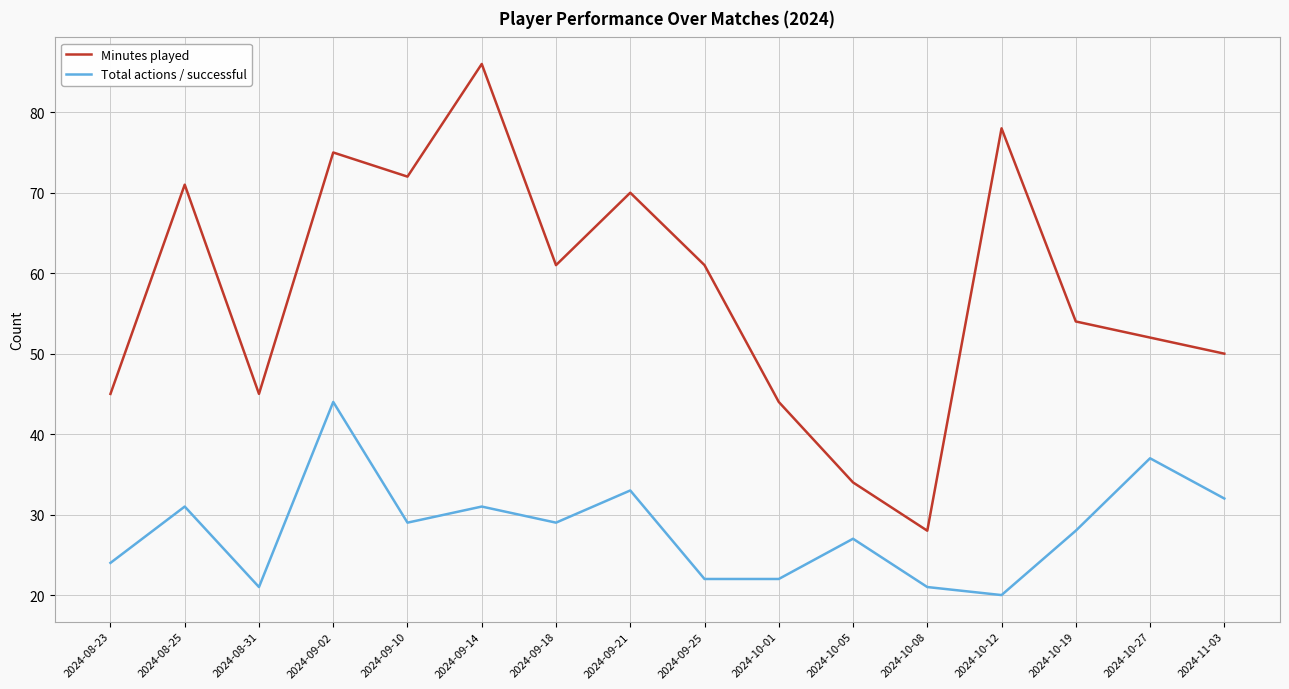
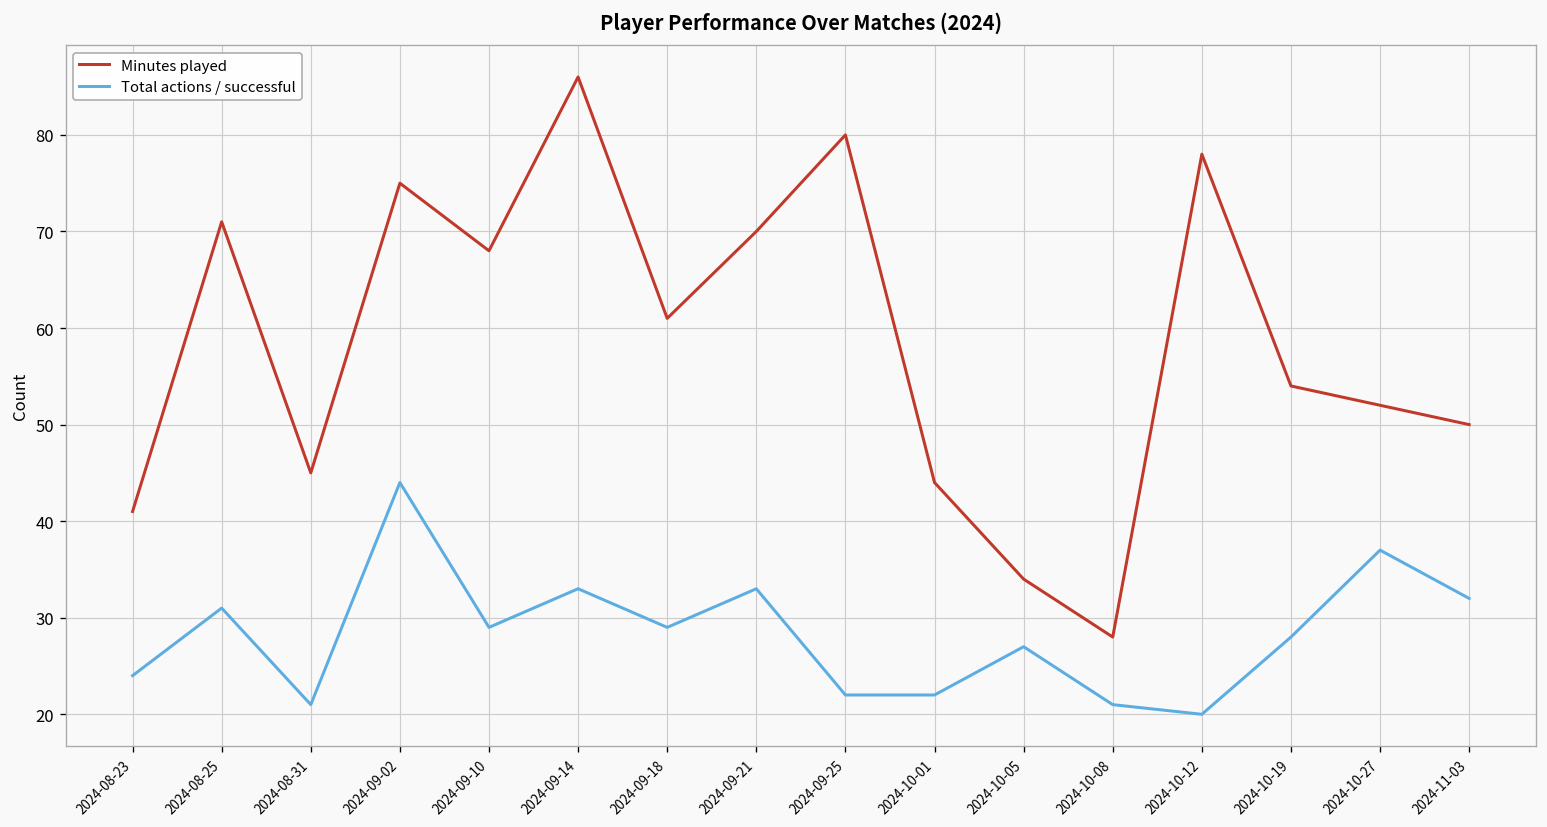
Minutes played, 2024-08-23: 45 -> 41
Minutes played, 2024-09-10: 72 -> 68
Total actions / successful, 2024-09-14: 31 -> 33
Minutes played, 2024-09-25: 61 -> 80
